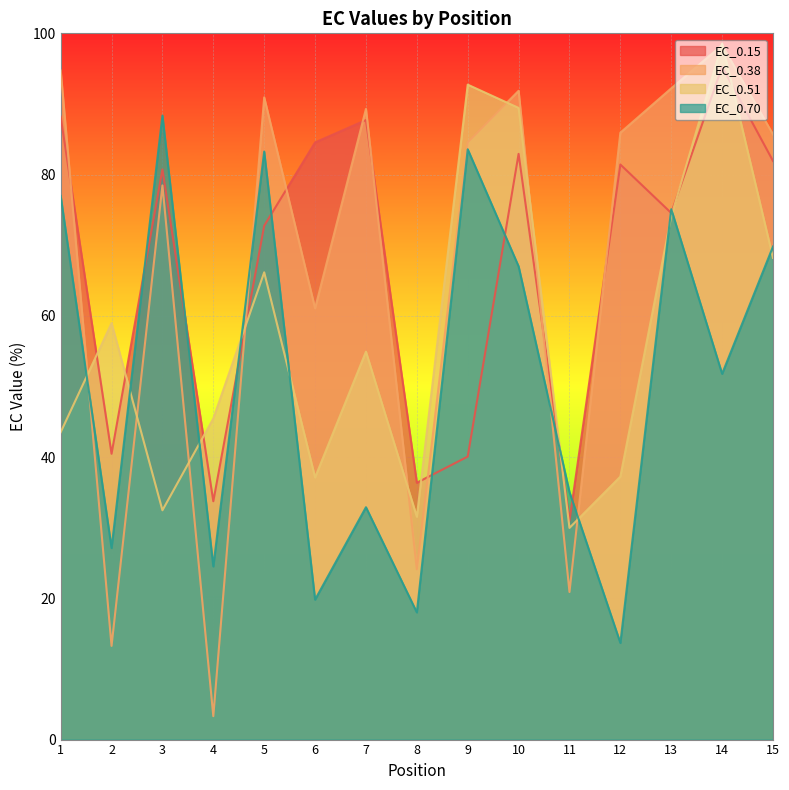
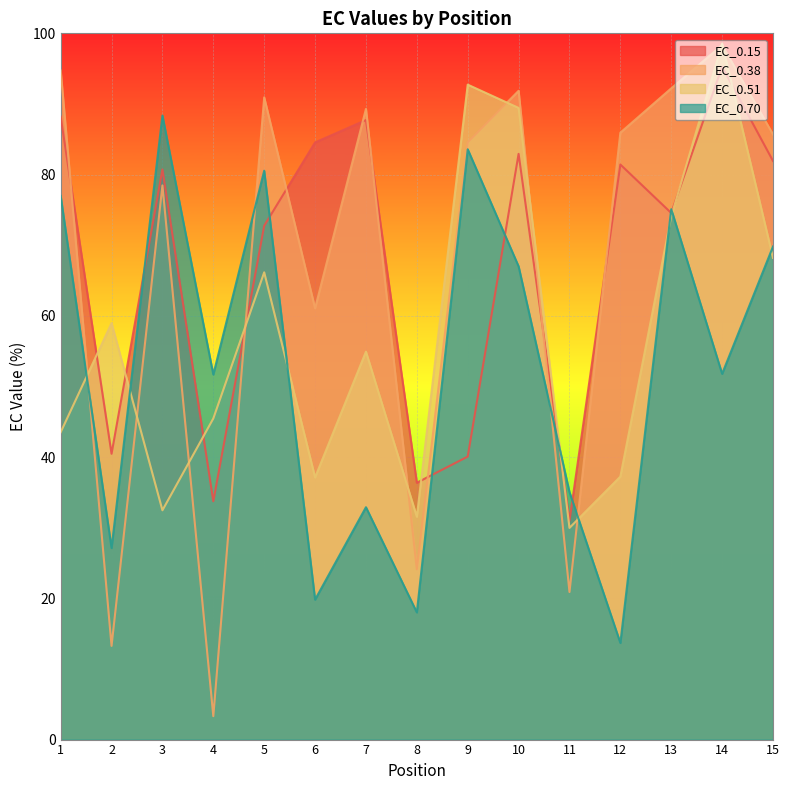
EC_0.70, 4: 25 -> 52
EC_0.70, 5: 83 -> 81
